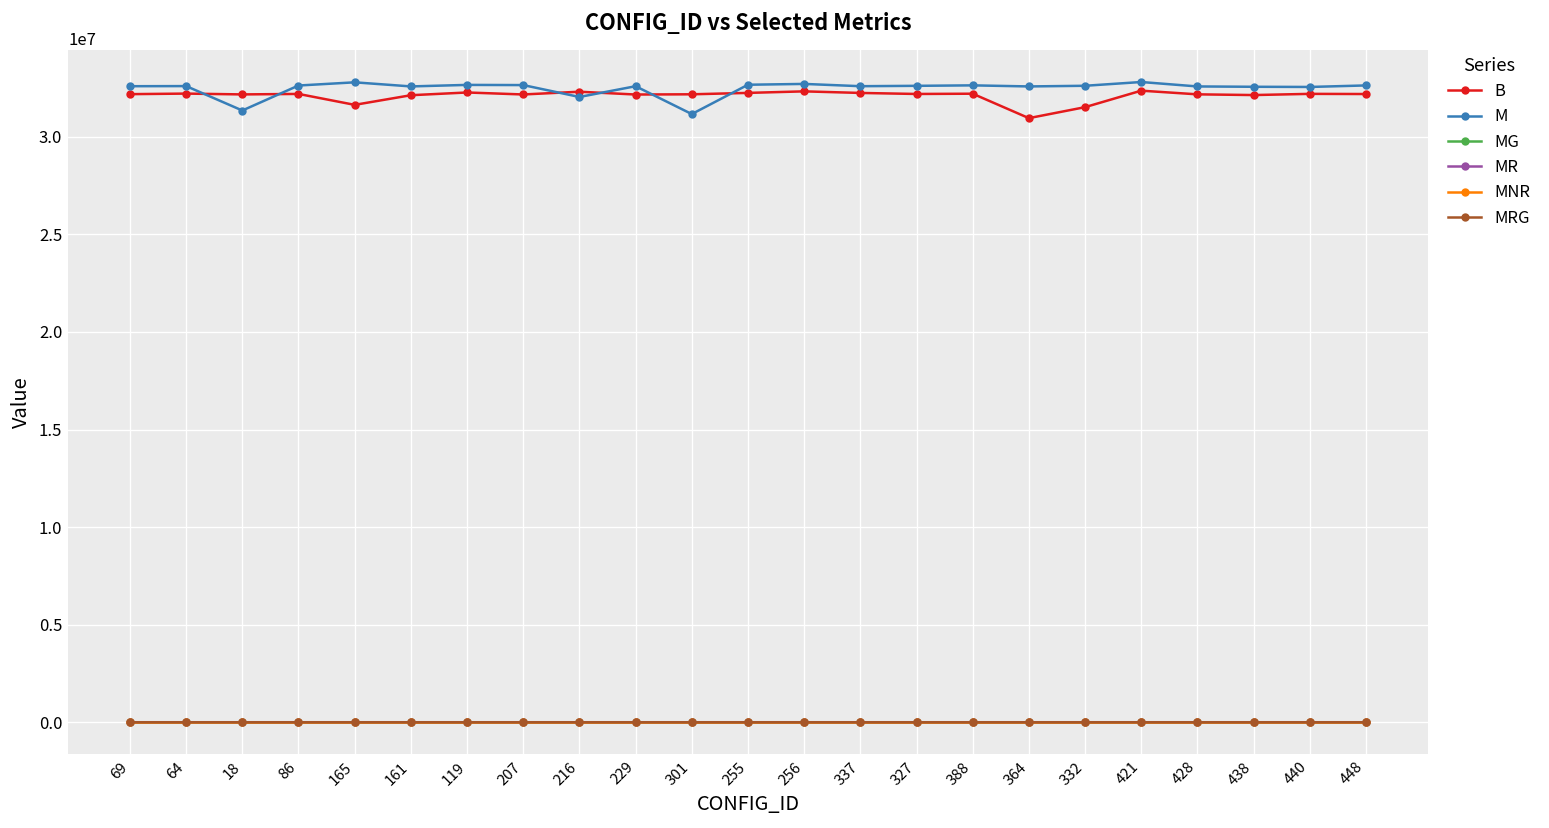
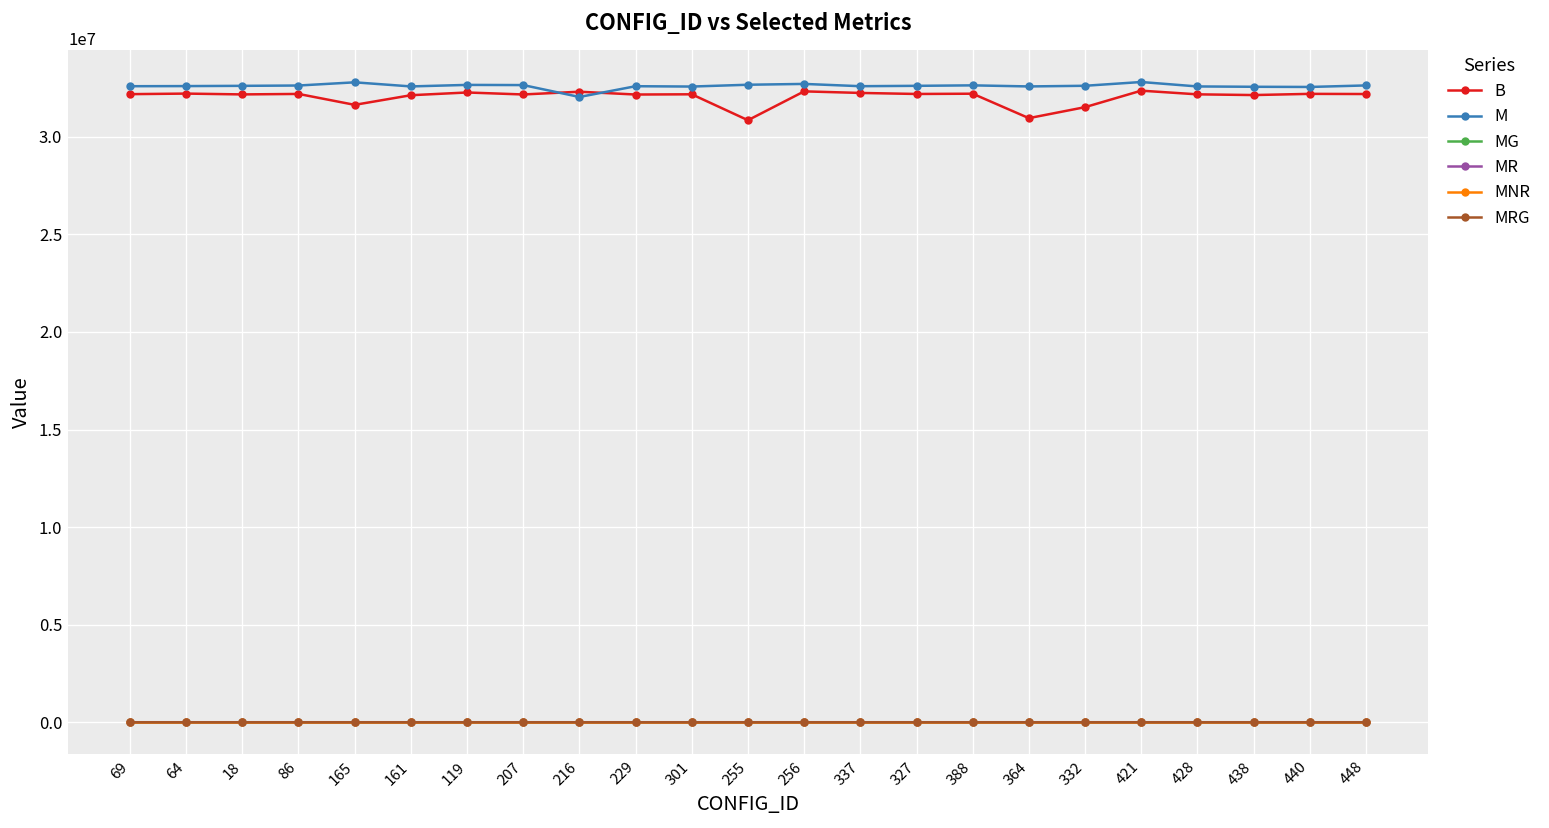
M, 18: 31300000 -> 32600000
M, 301: 31200000 -> 32600000
B, 255: 32200000 -> 30800000
